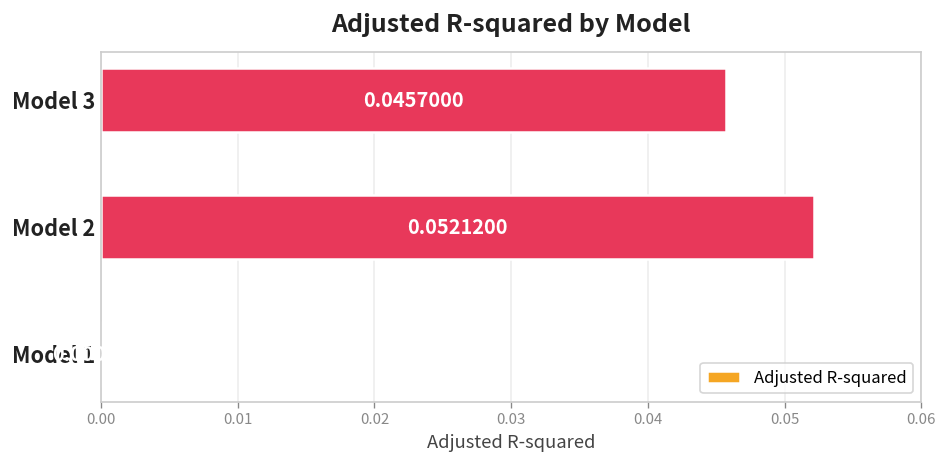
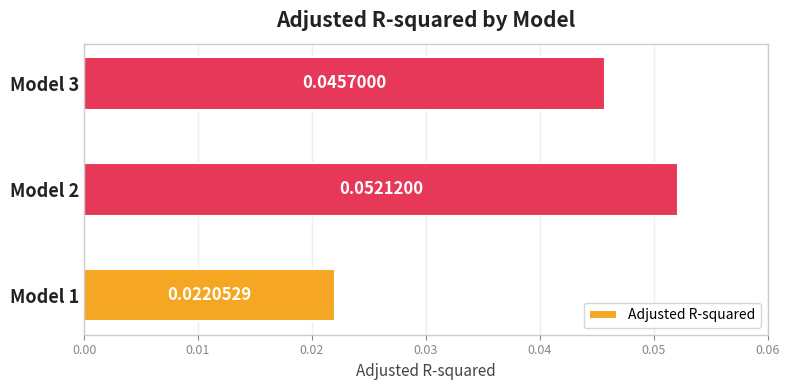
Model 1: 0.0002 -> 0.0221
